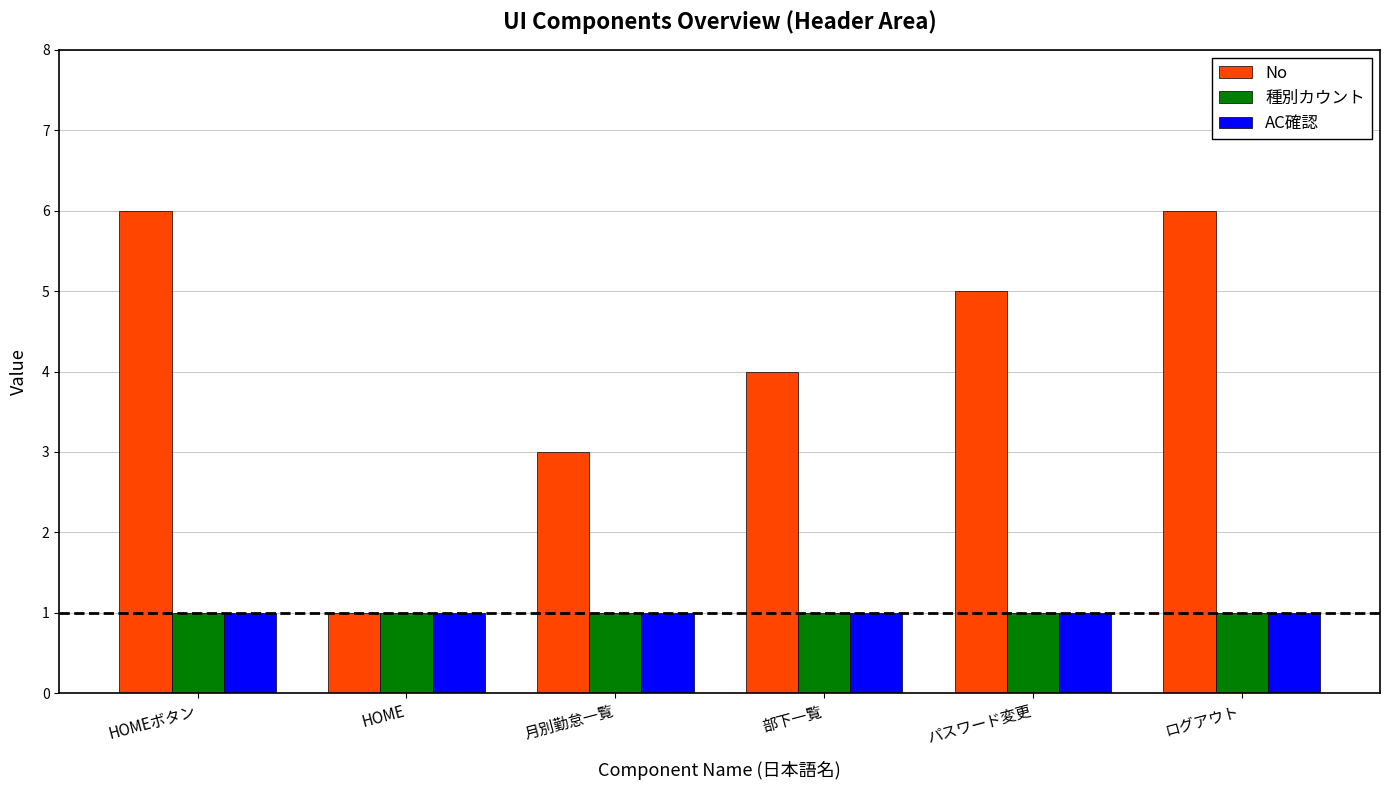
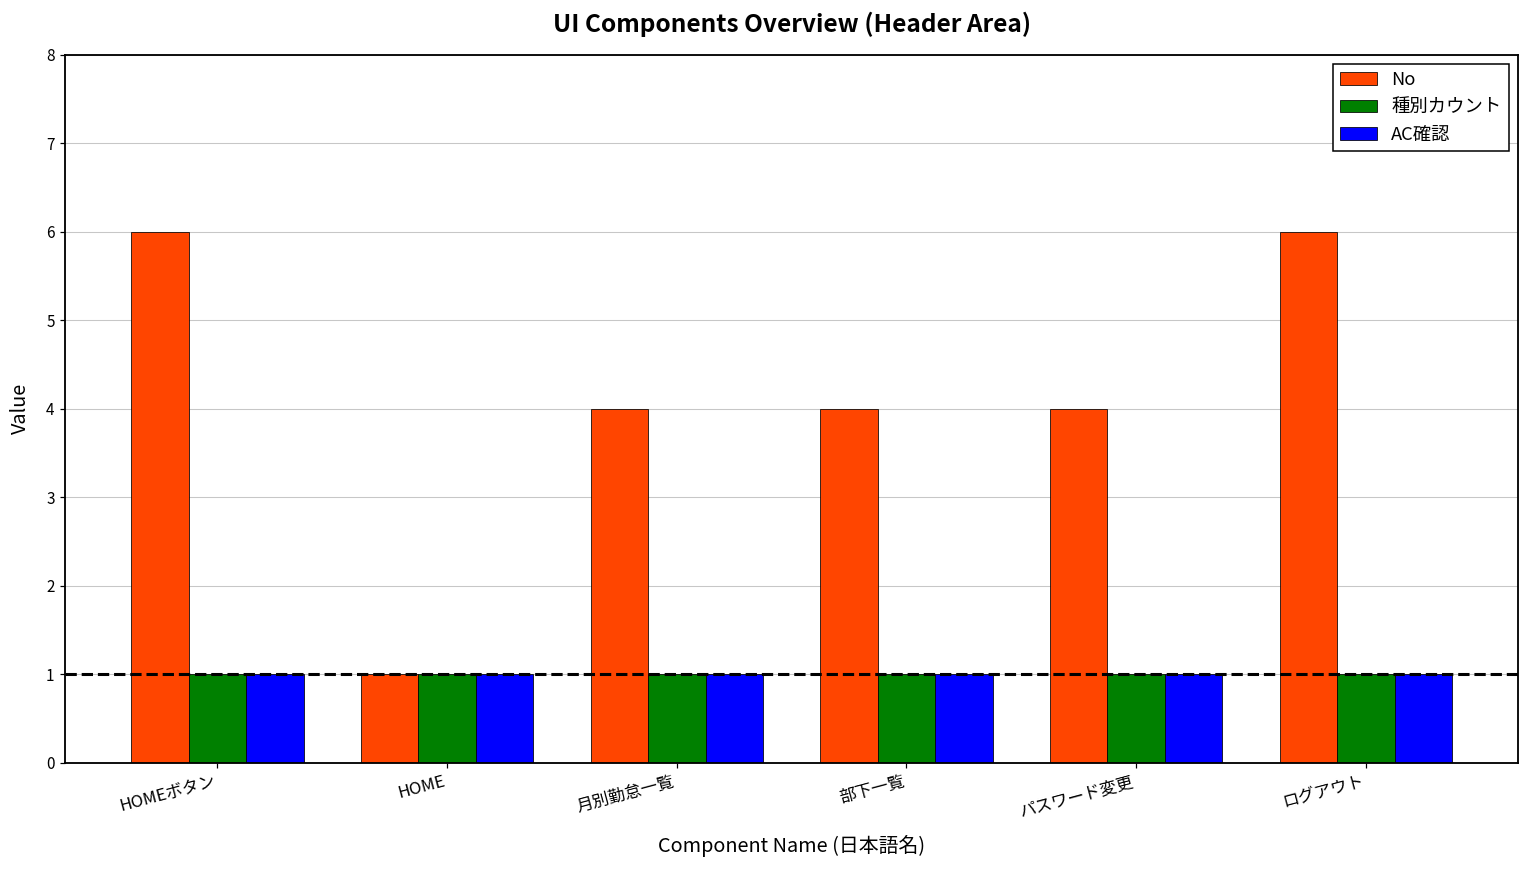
No, 月別勤怠一覧: 3 -> 4
No, パスワード変更: 5 -> 4
